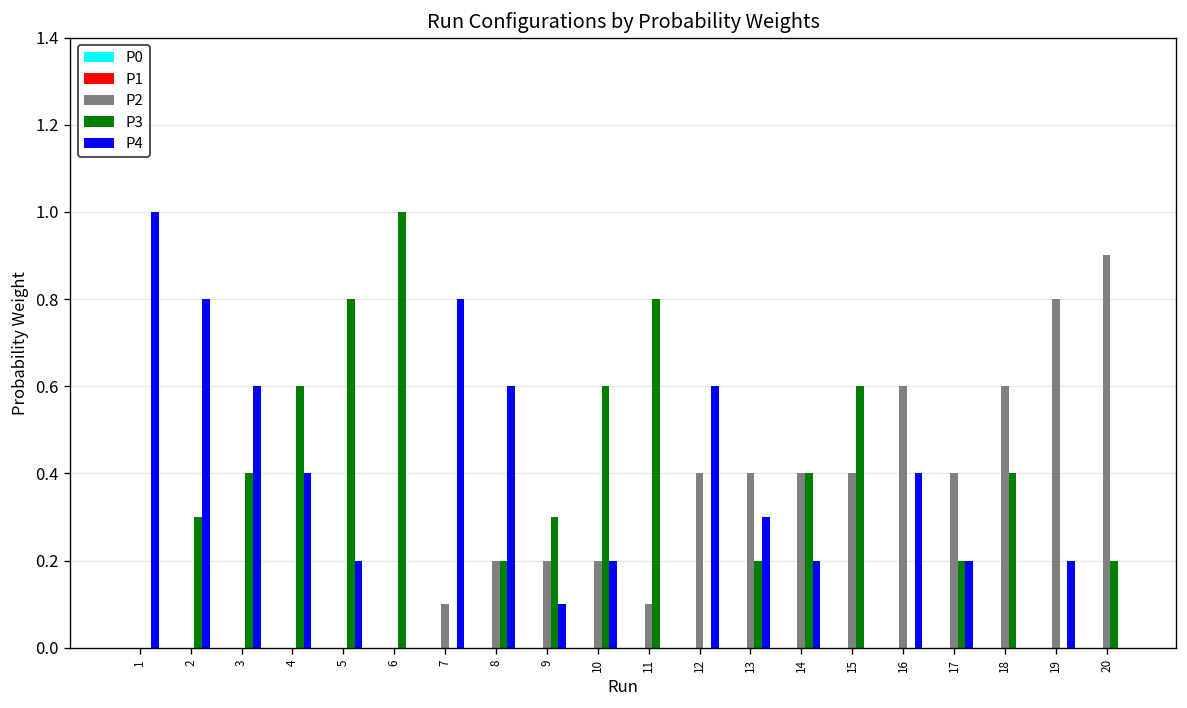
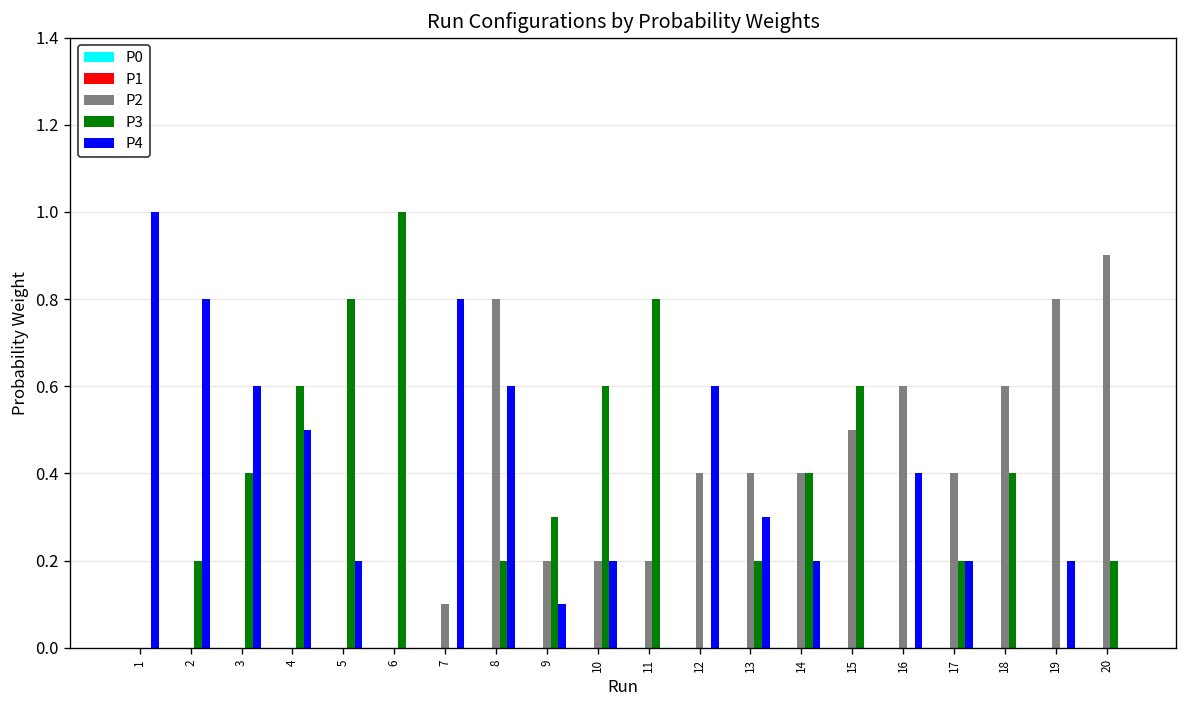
P3, 2: 0.3 -> 0.2
P4, 4: 0.4 -> 0.5
P2, 8: 0.2 -> 0.8
P2, 11: 0.1 -> 0.2
P2, 15: 0.4 -> 0.5
